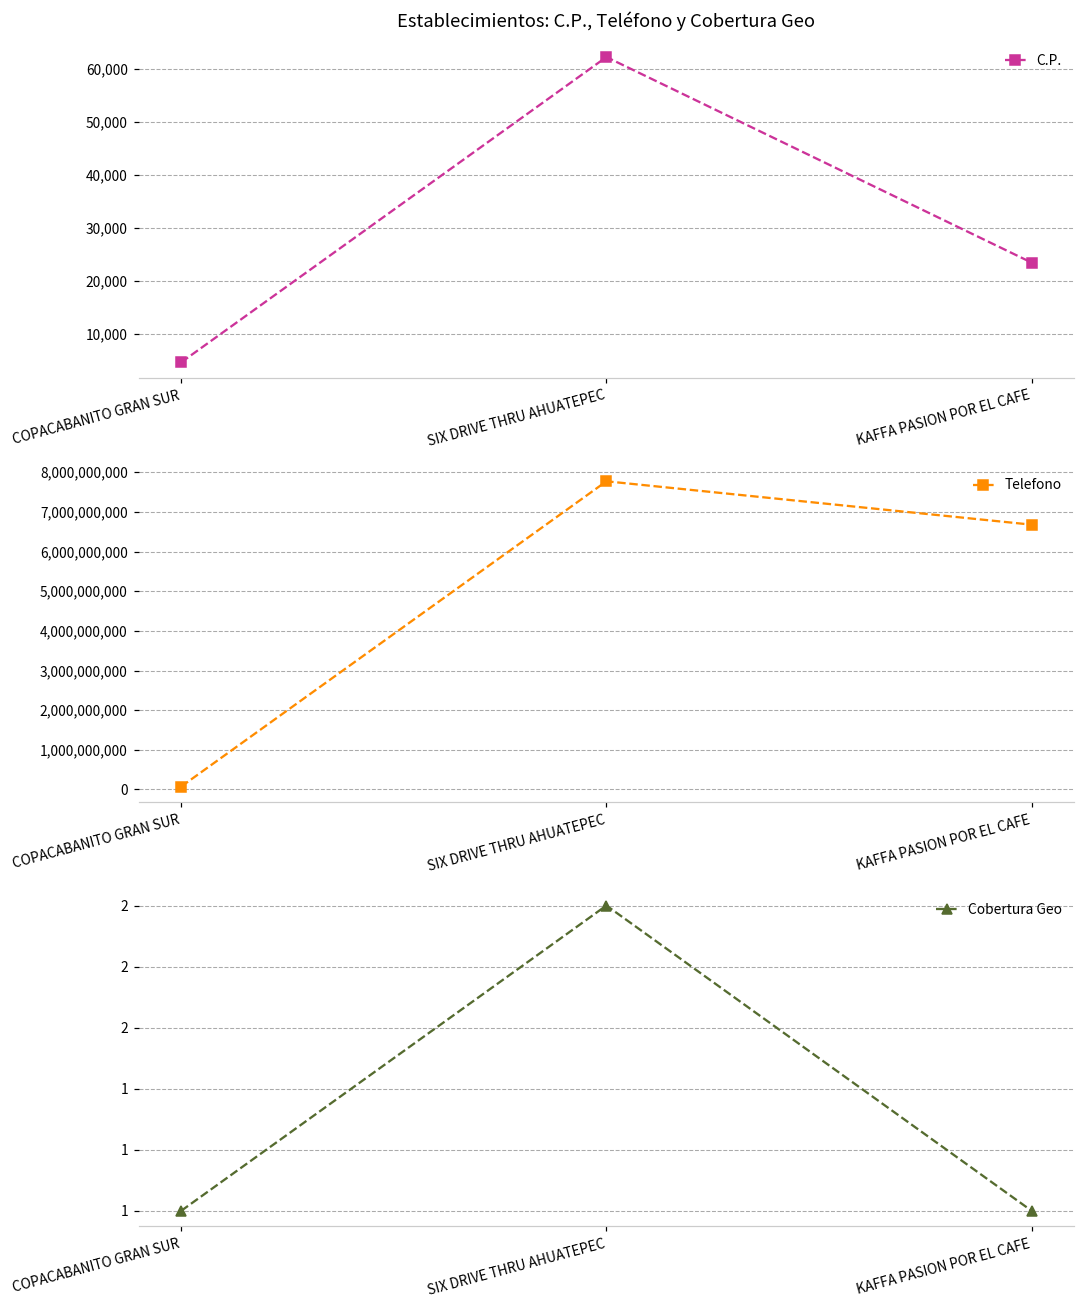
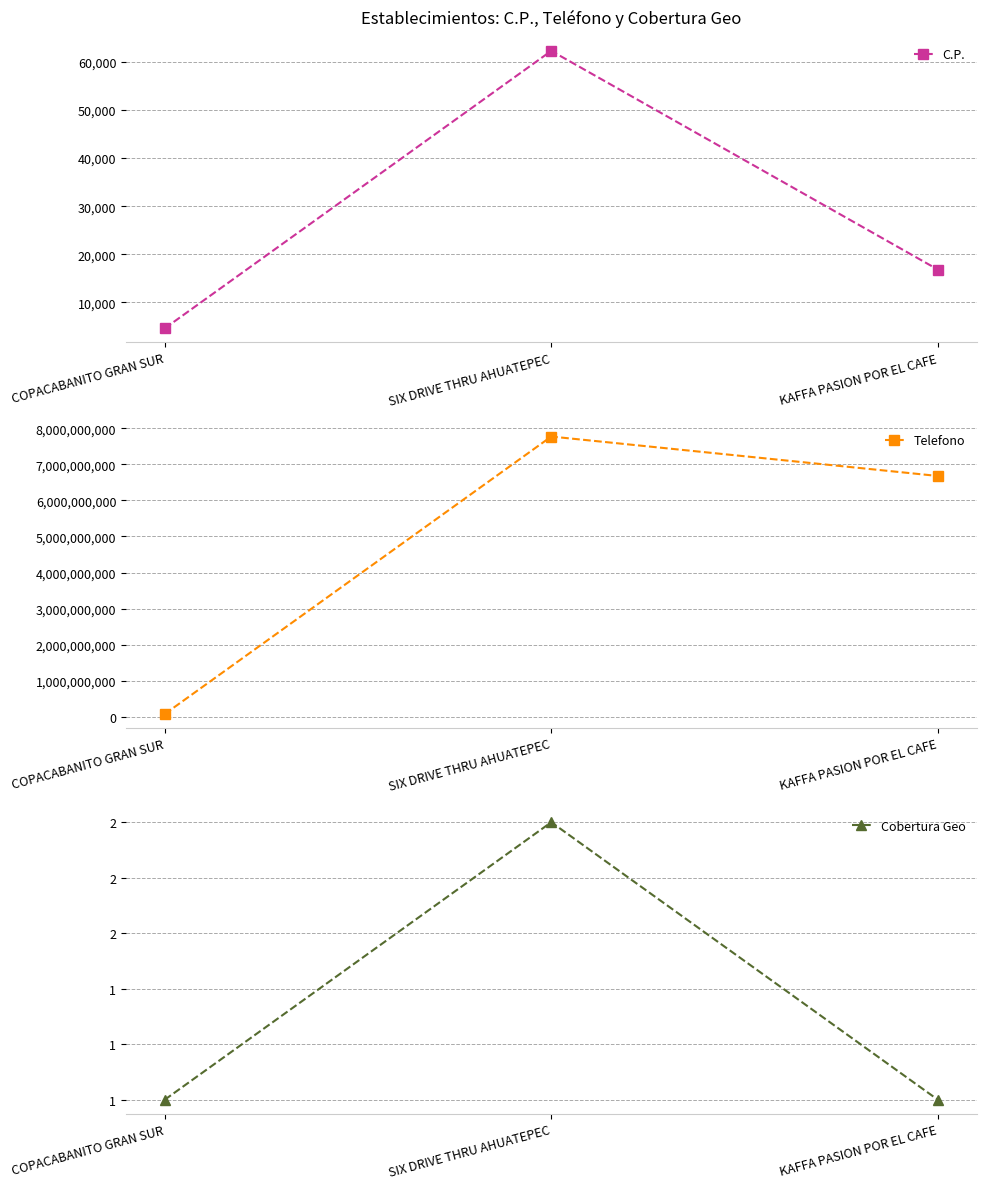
Establecimientos: C.P., Teléfono y Cobertura Geo, KAFFA PASION POR EL CAFE: 23,000 -> 17,000
